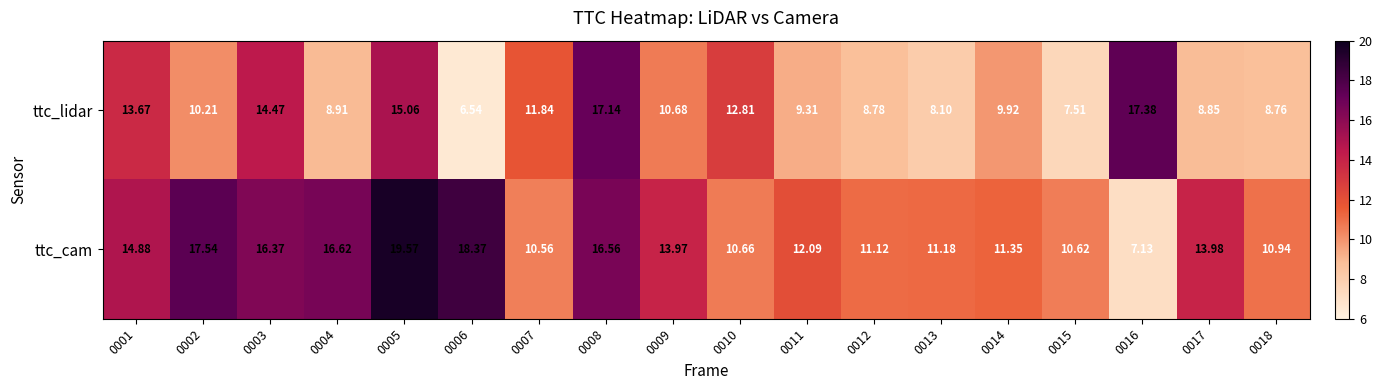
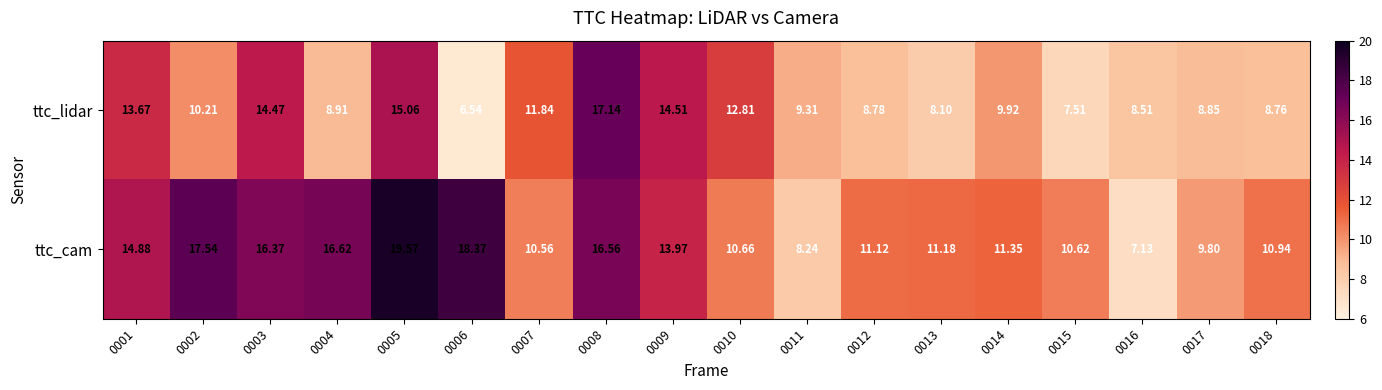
ttc_lidar, 0009: 10.68 -> 14.51
ttc_lidar, 0016: 17.38 -> 8.51
ttc_cam, 0011: 12.09 -> 8.24
ttc_cam, 0017: 13.98 -> 9.80
